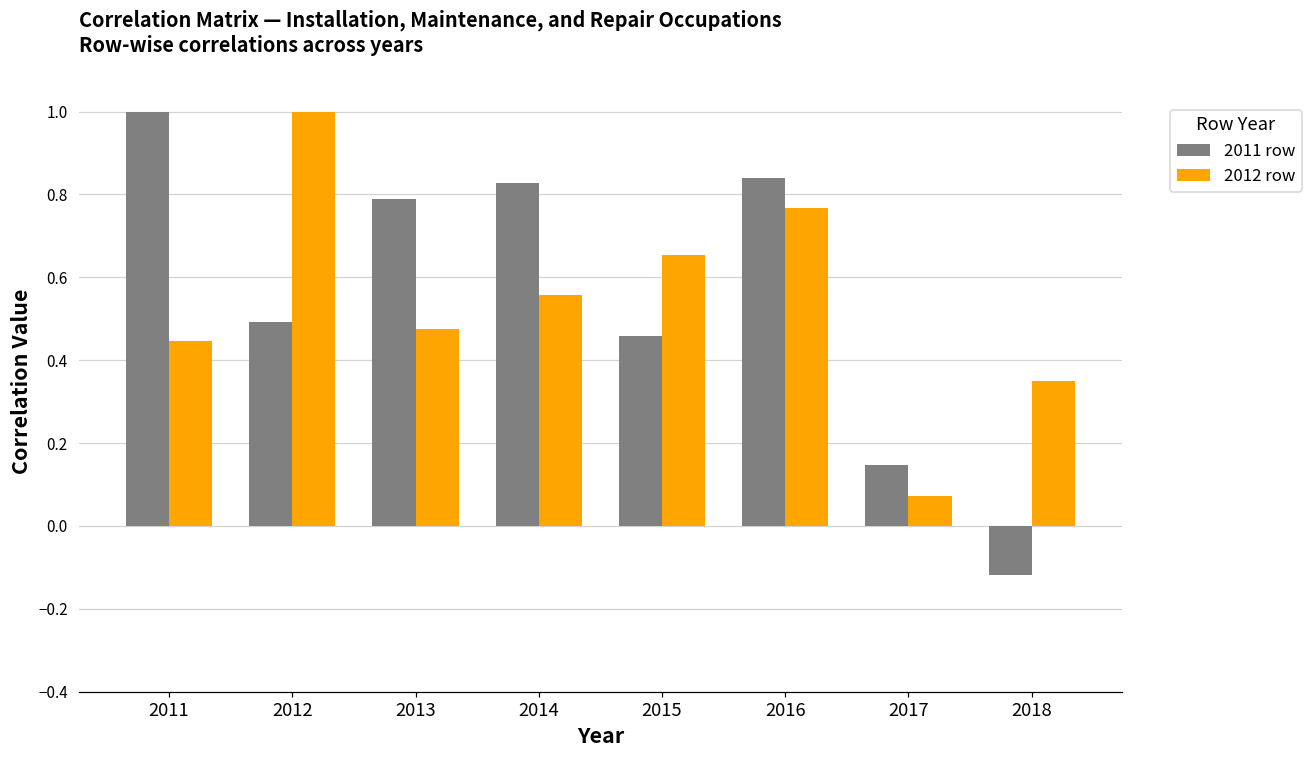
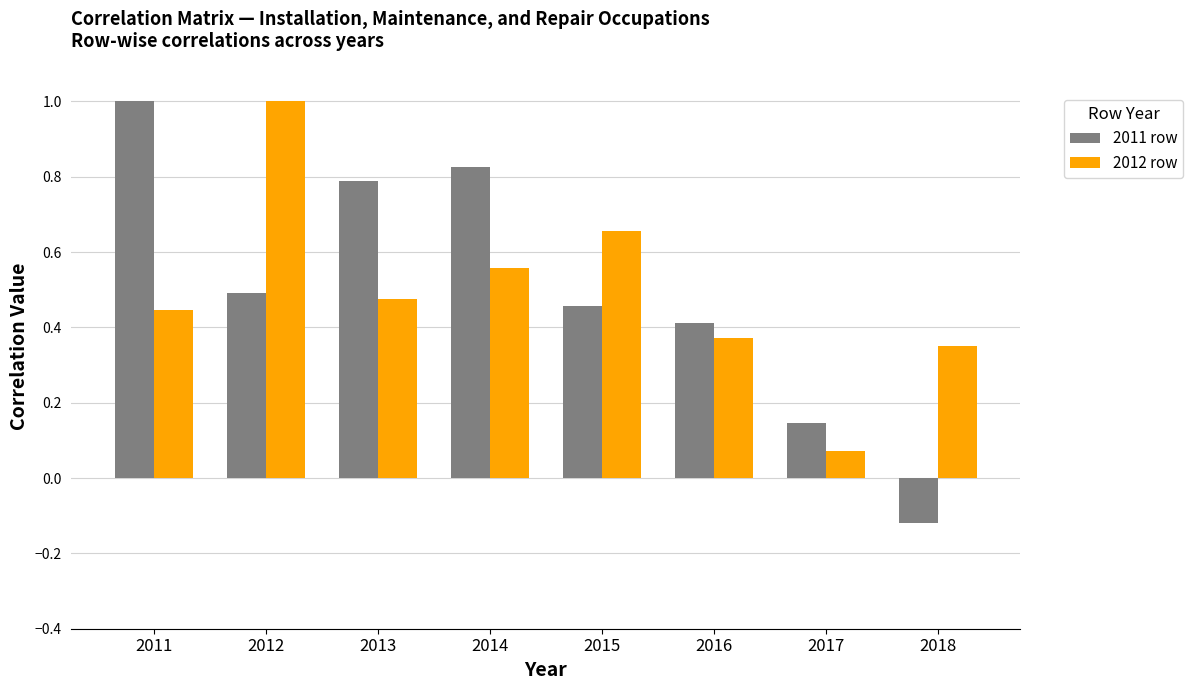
2011 row, 2016: 0.84 -> 0.41
2012 row, 2016: 0.77 -> 0.37
